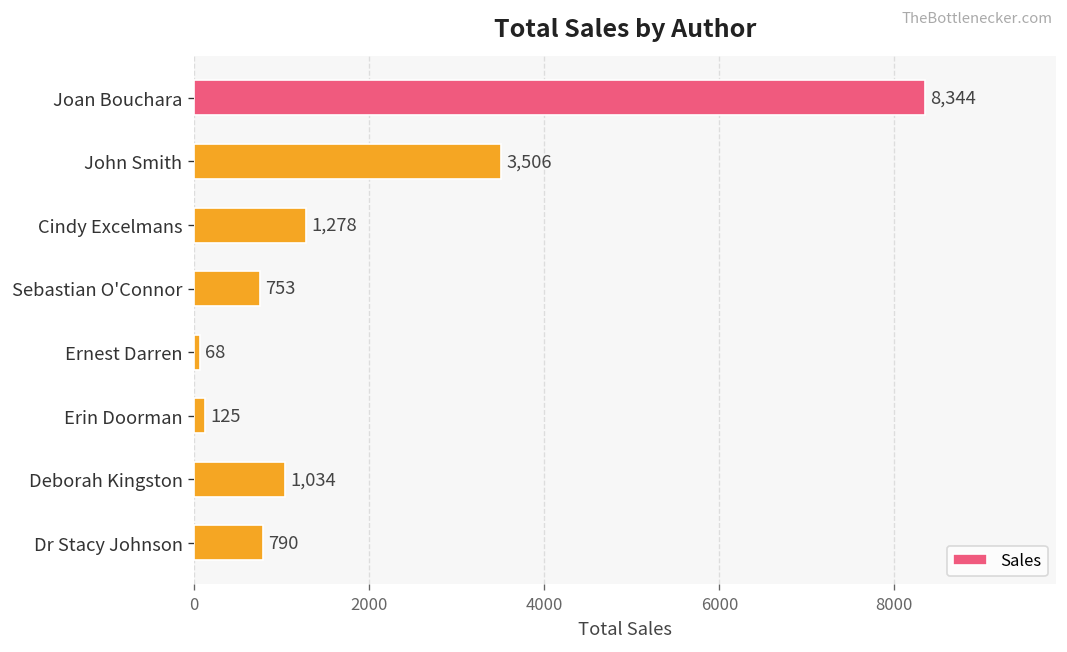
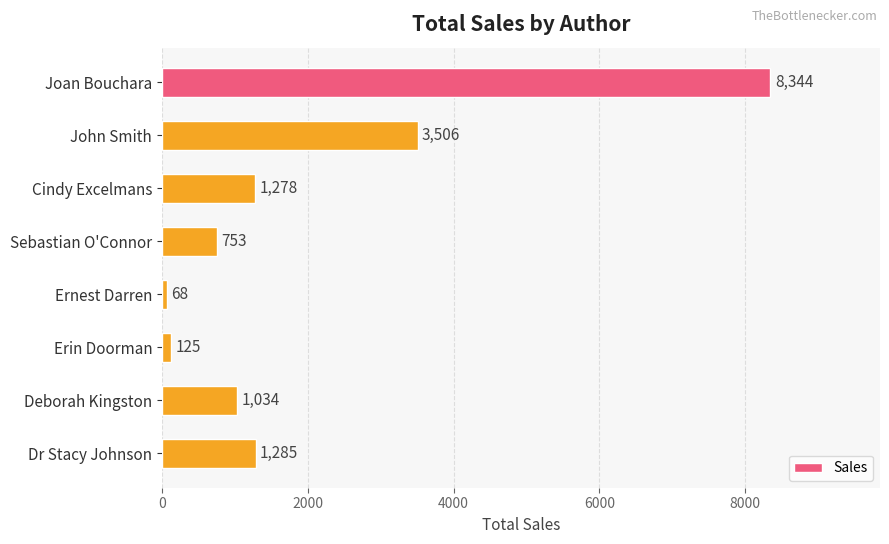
Dr Stacy Johnson: 790 -> 1,285
